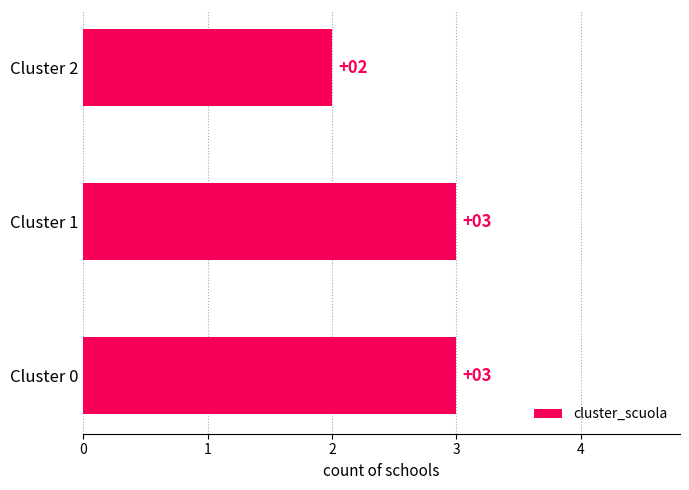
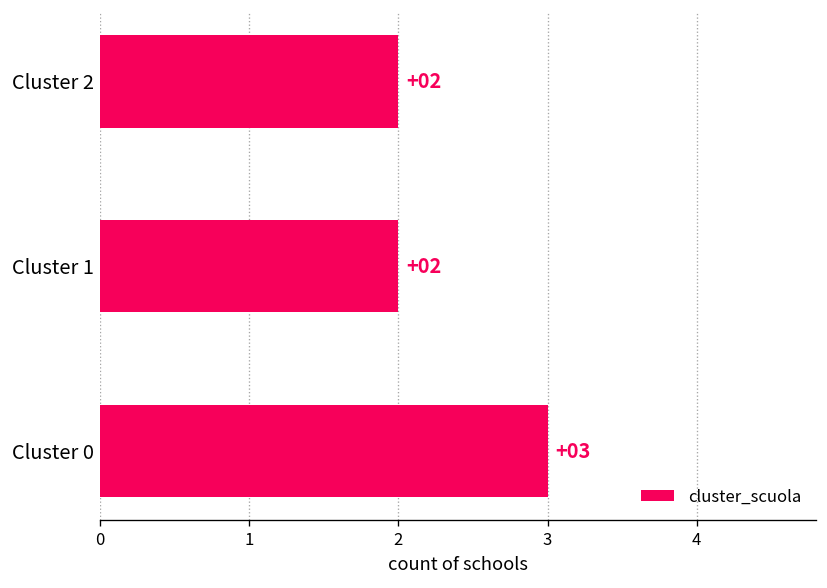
Cluster 1: +03 -> +02
